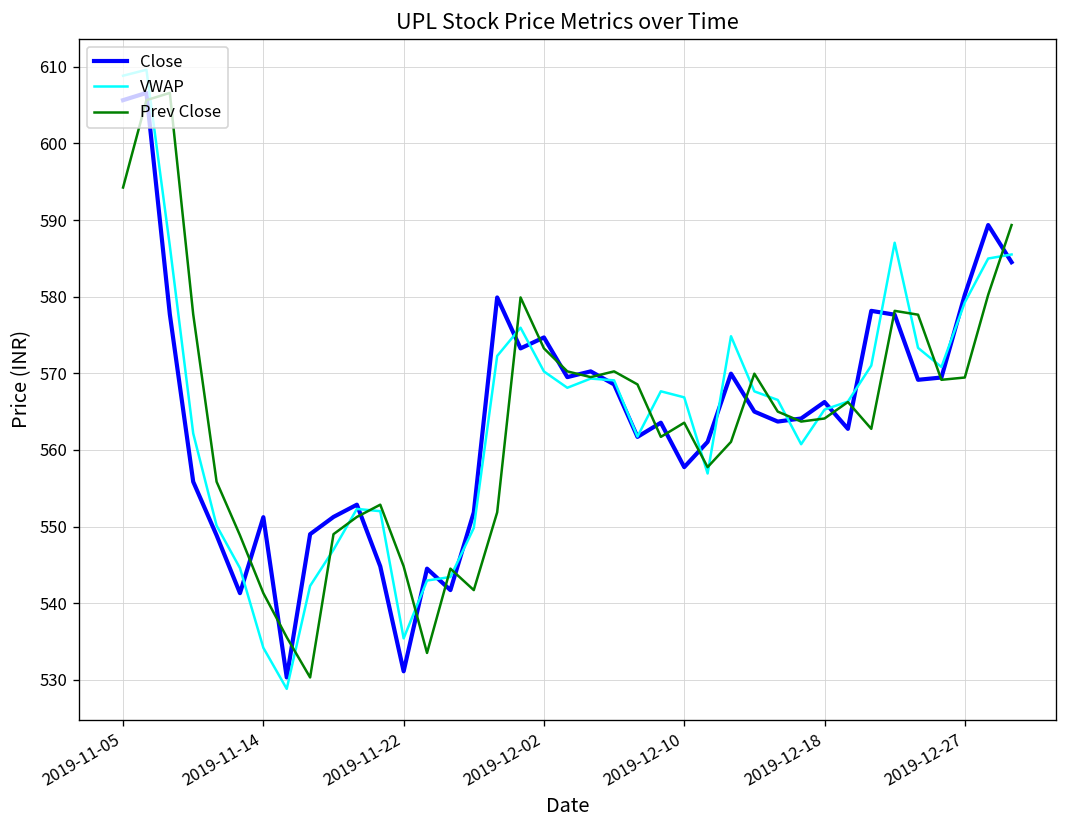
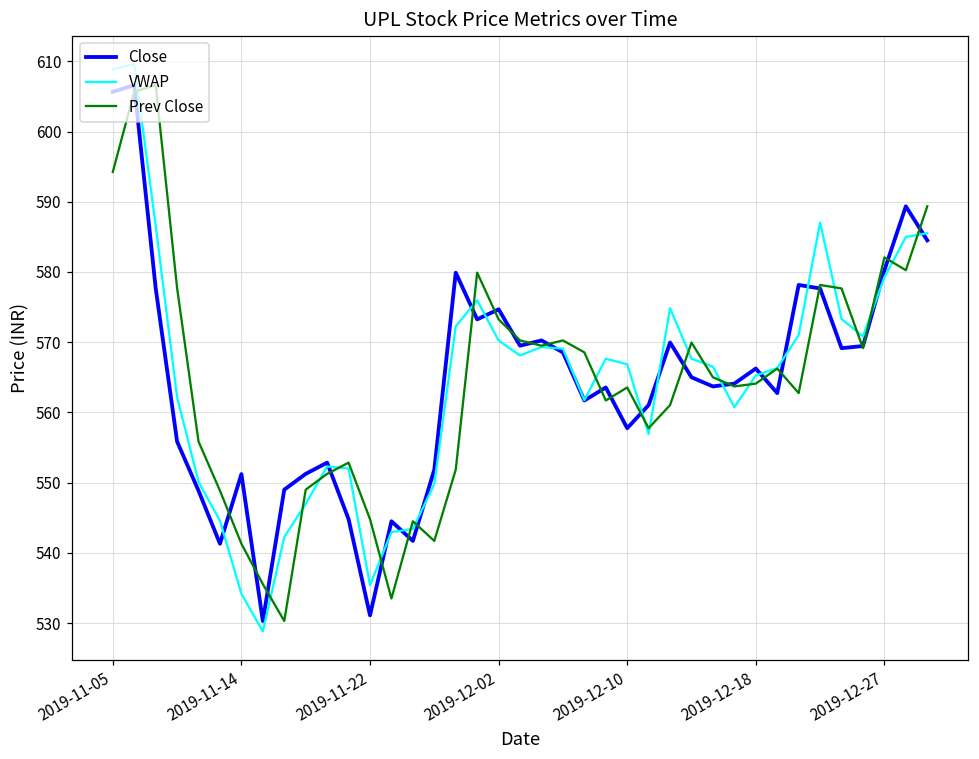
Prev Close, 2019-12-27: 569 -> 582
